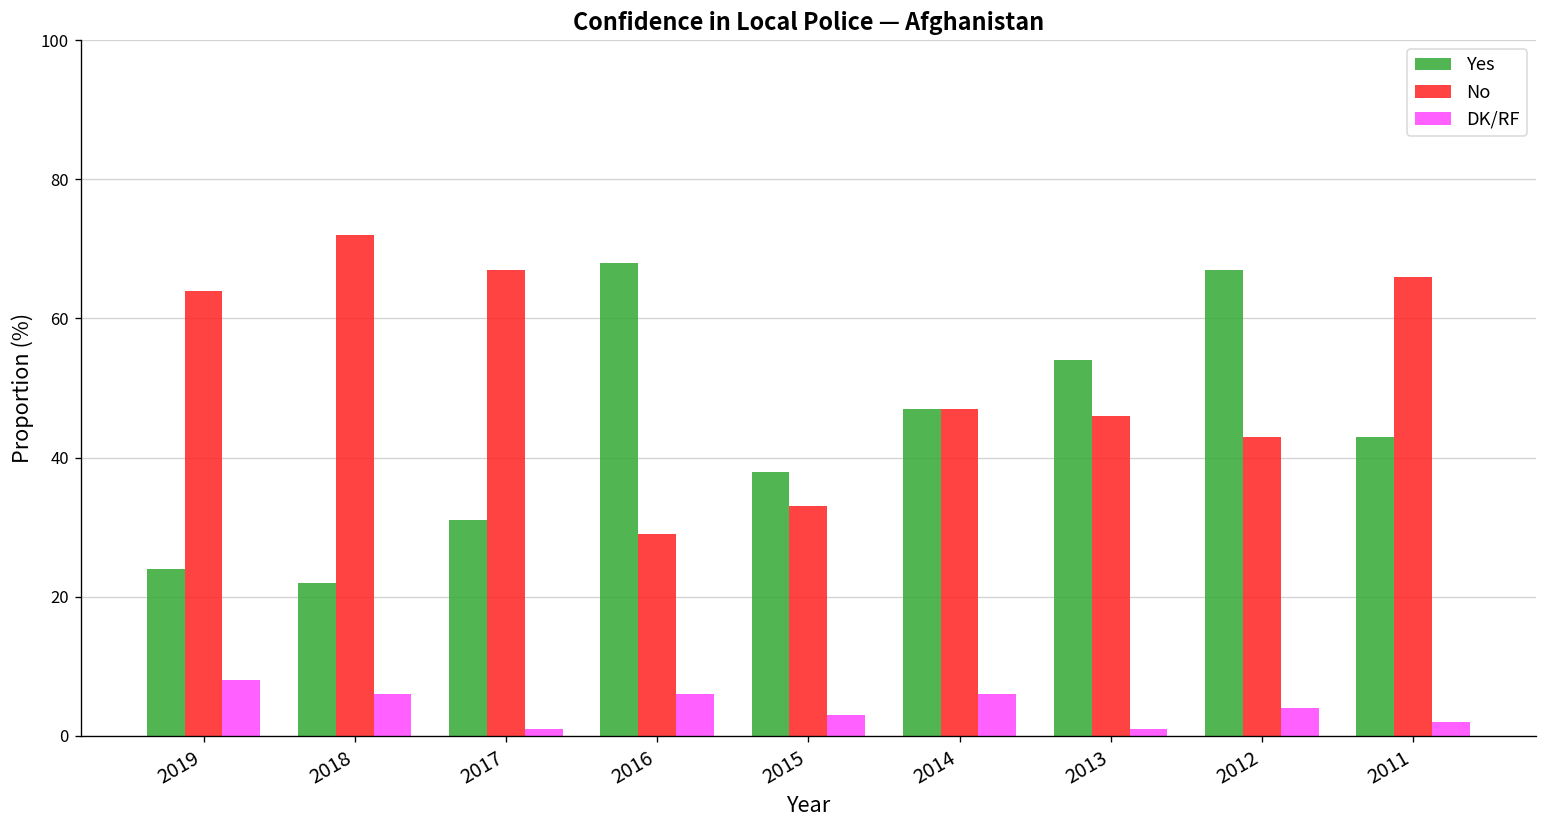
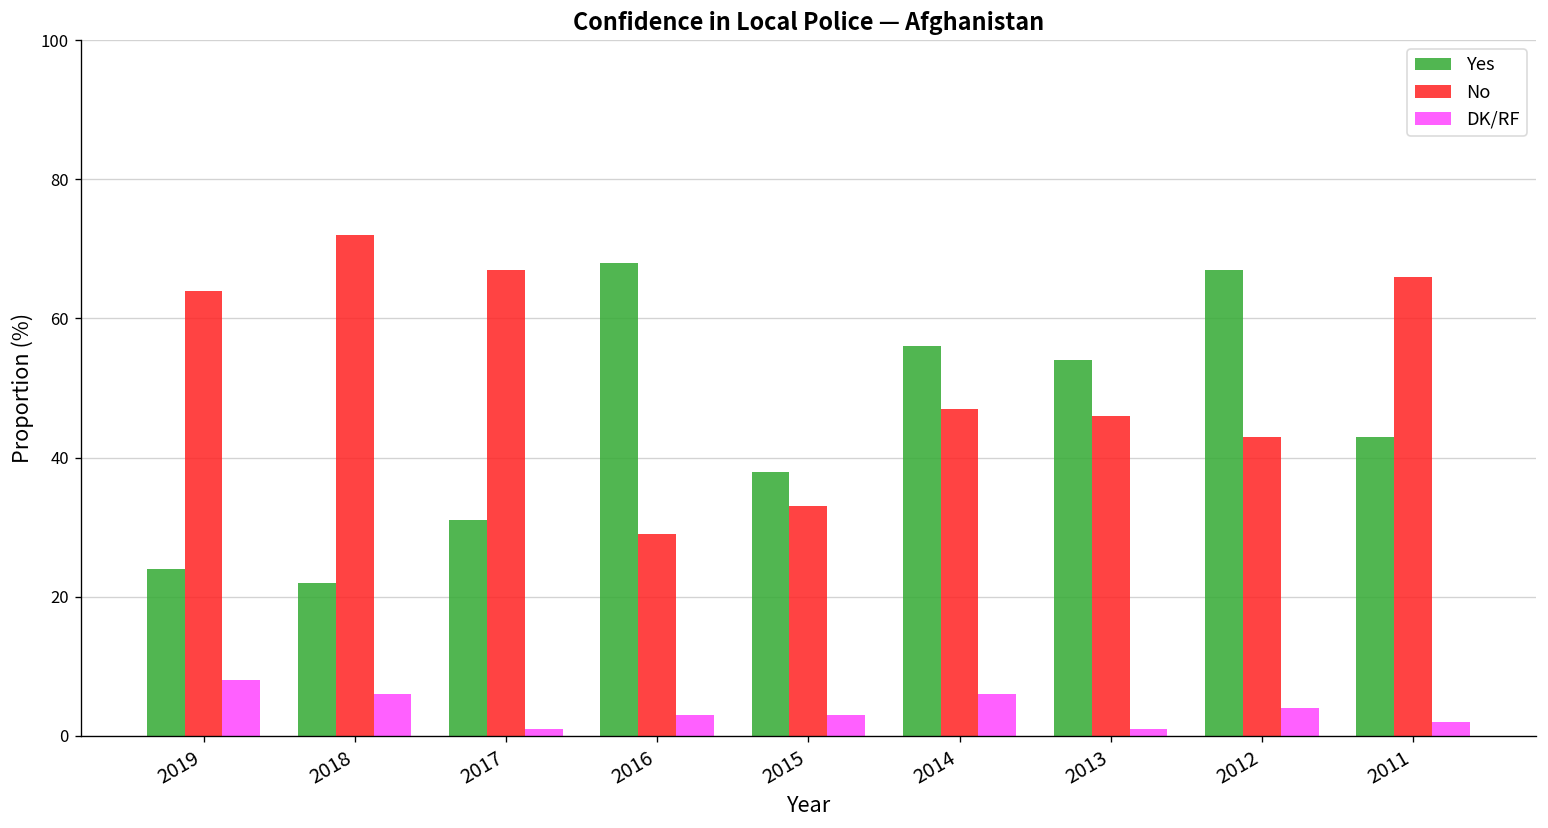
DK/RF, 2016: 6 -> 3
Yes, 2014: 47 -> 56
